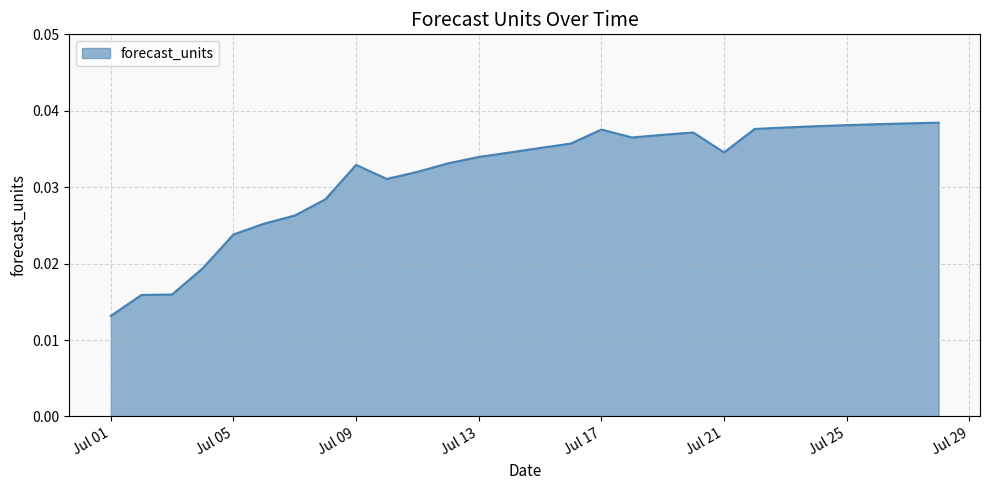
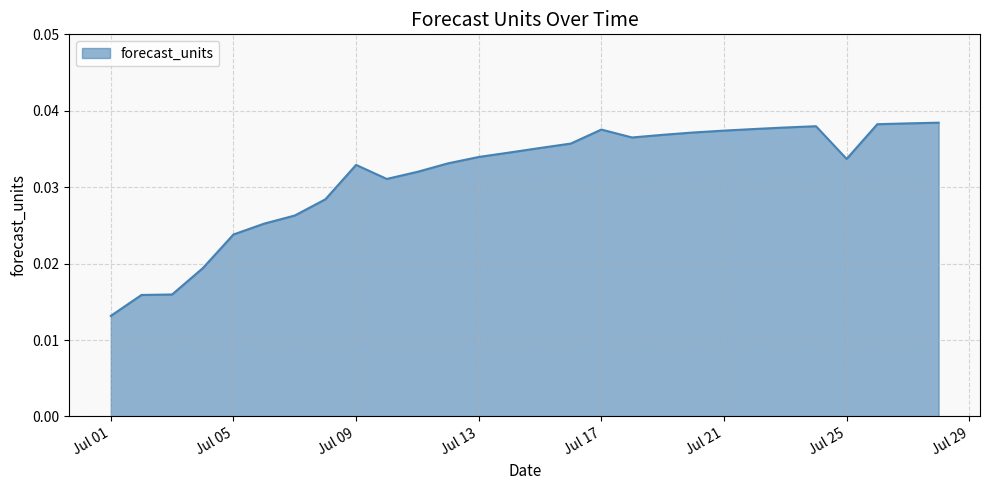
Jul 21: 0.035 -> 0.037
Jul 25: 0.038 -> 0.034
